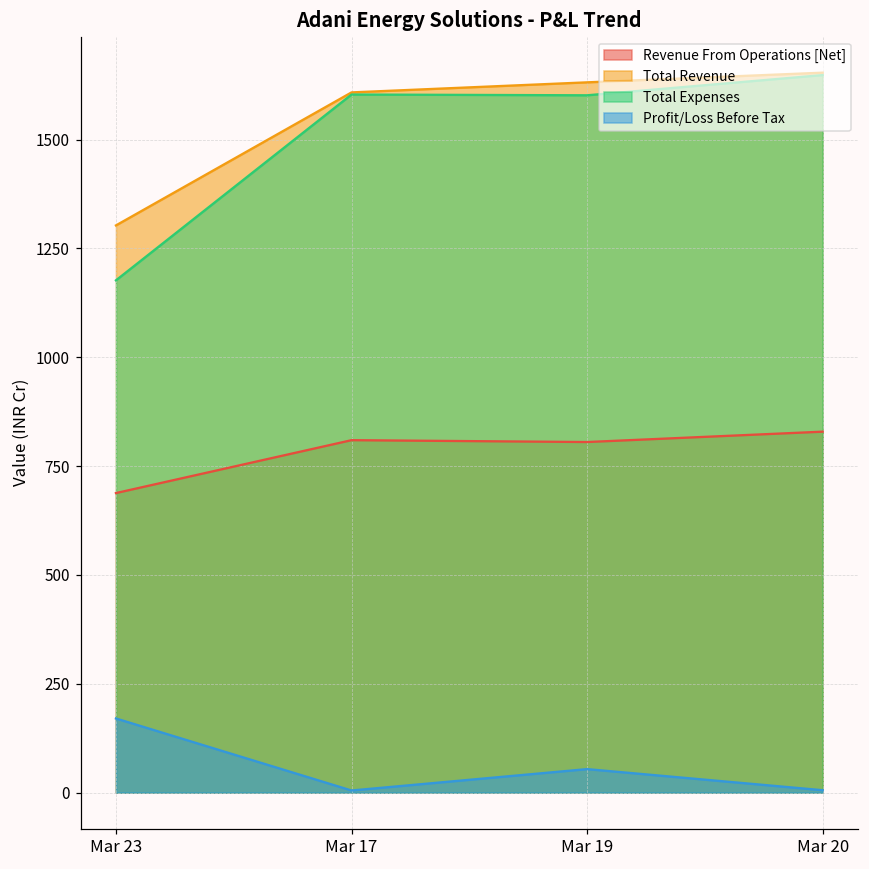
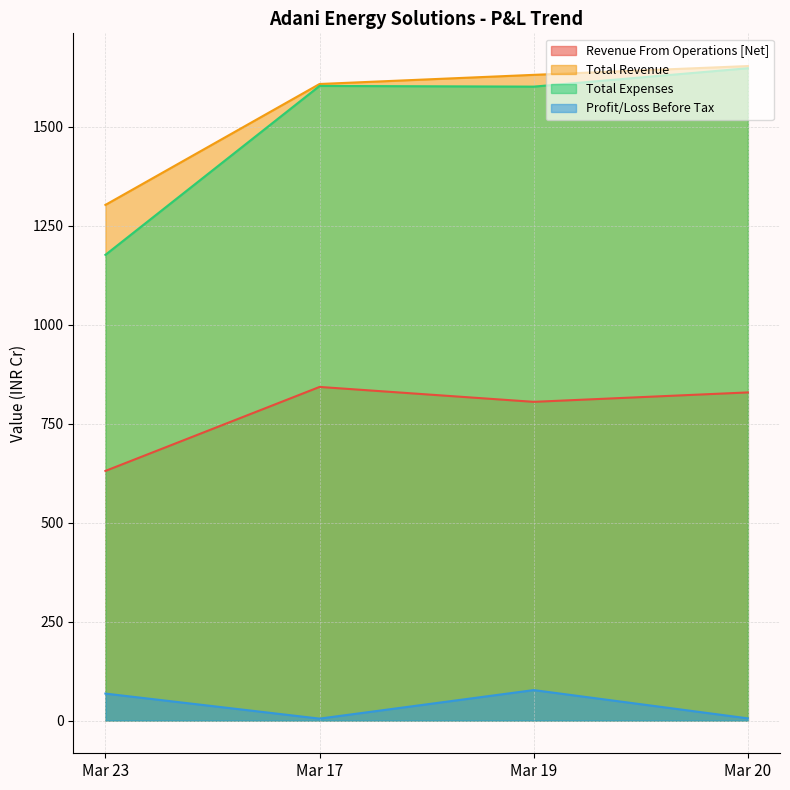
Revenue From Operations [Net], Mar 23: 690 -> 630
Profit/Loss Before Tax, Mar 23: 170 -> 70
Revenue From Operations [Net], Mar 17: 810 -> 840
Profit/Loss Before Tax, Mar 19: 50 -> 80
